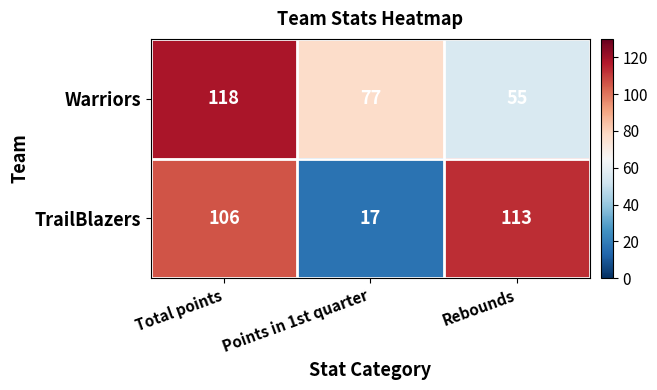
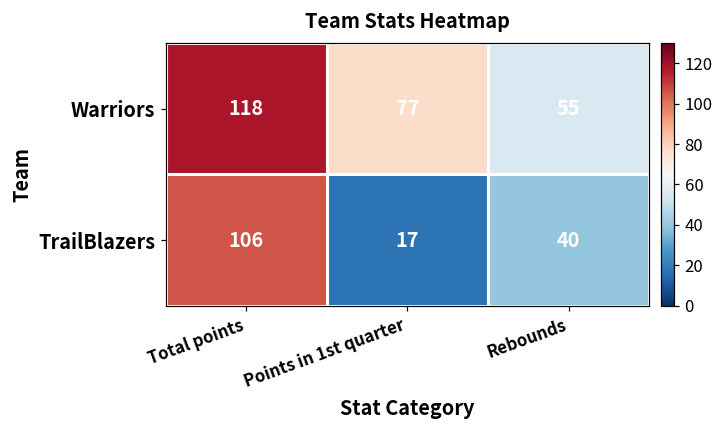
TrailBlazers, Rebounds: 113 -> 40
